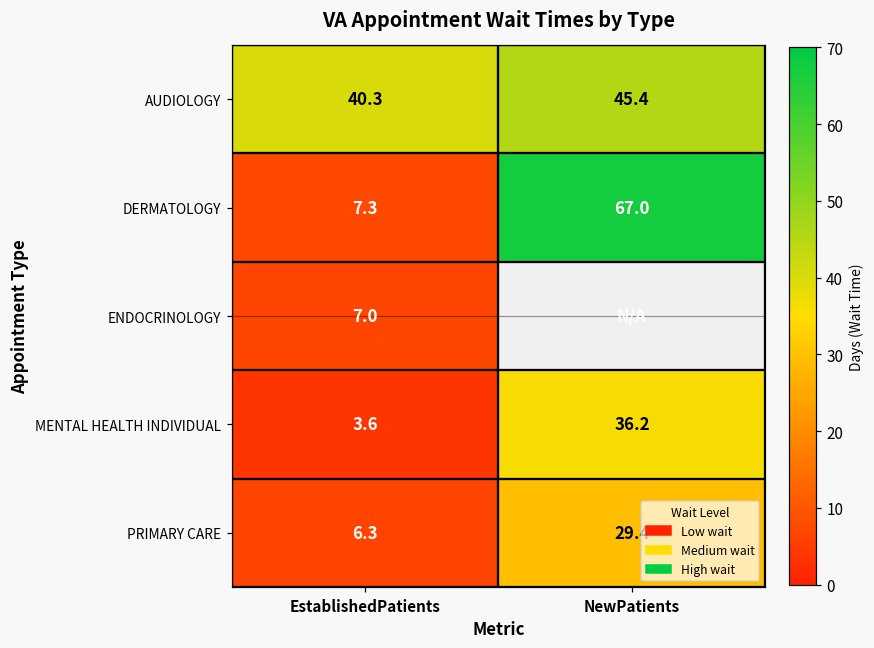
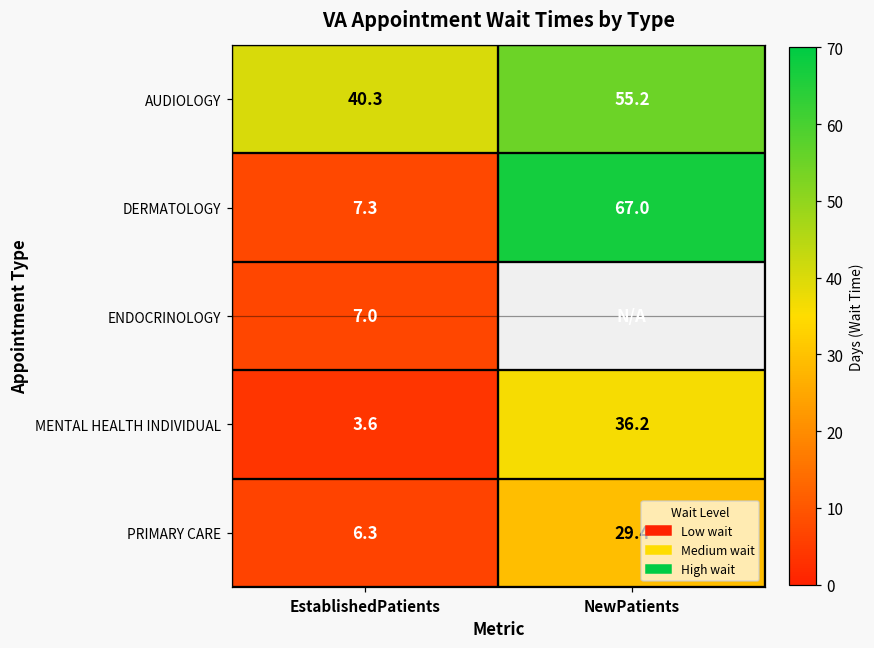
AUDIOLOGY, NewPatients: 45.4 -> 55.2
